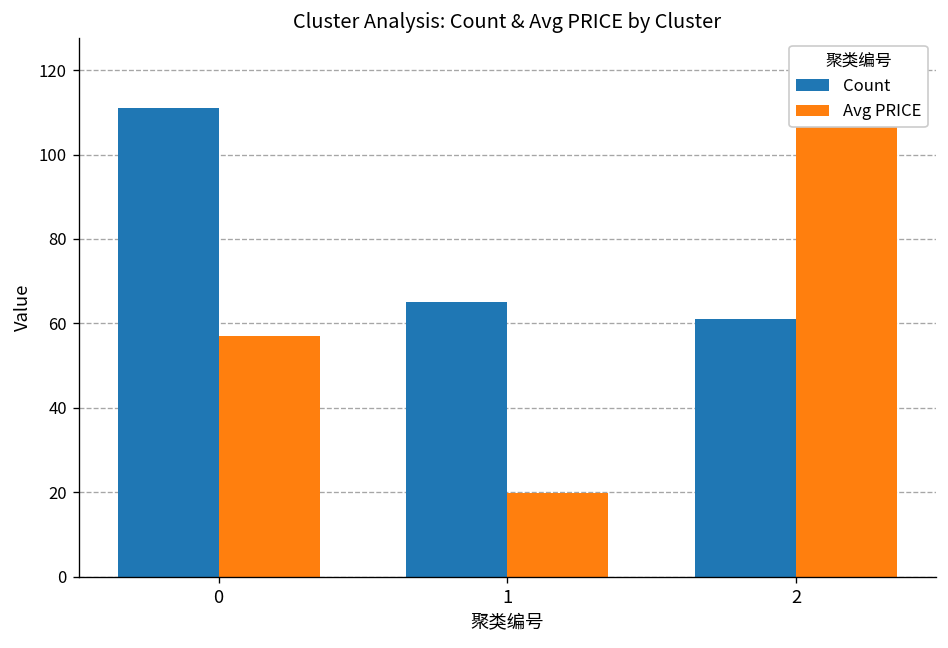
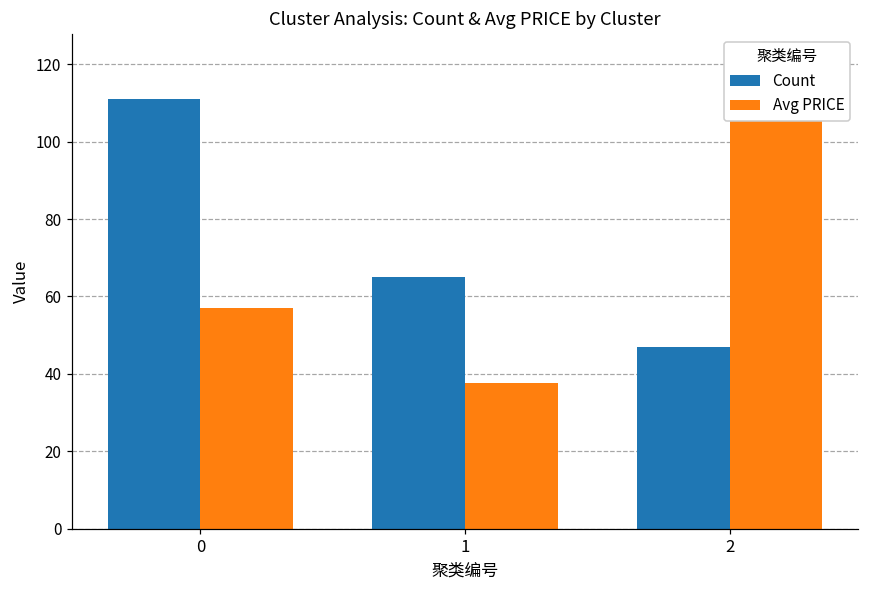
Avg PRICE, 1: 20 -> 38
Count, 2: 61 -> 47
